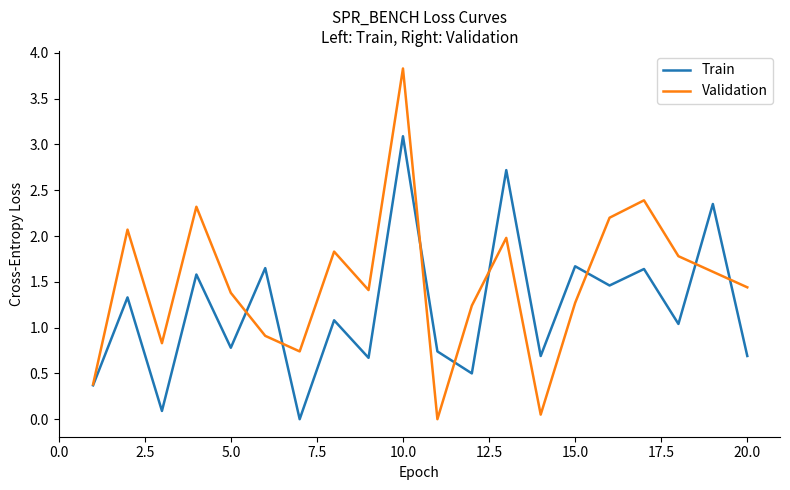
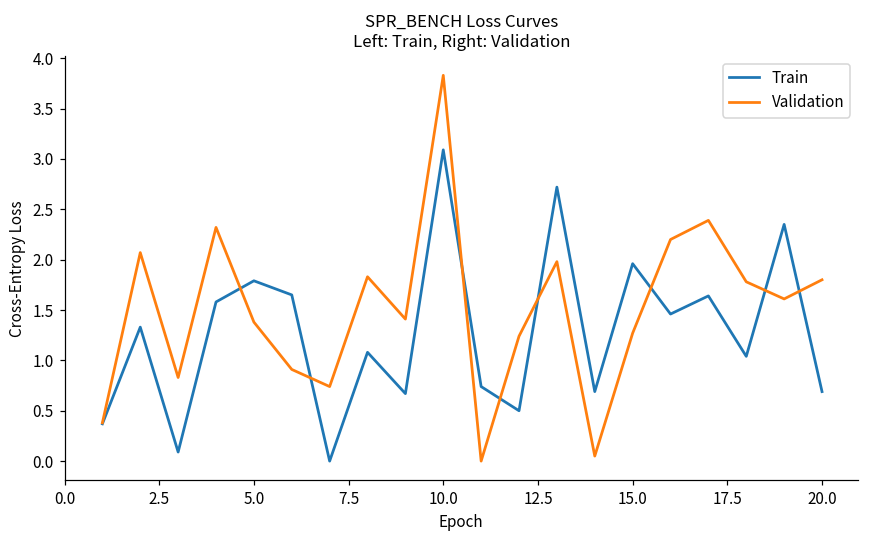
Train, 5.0: 0.8 -> 1.8
Train, 15.0: 1.7 -> 2.0
Validation, 20.0: 1.4 -> 1.8
